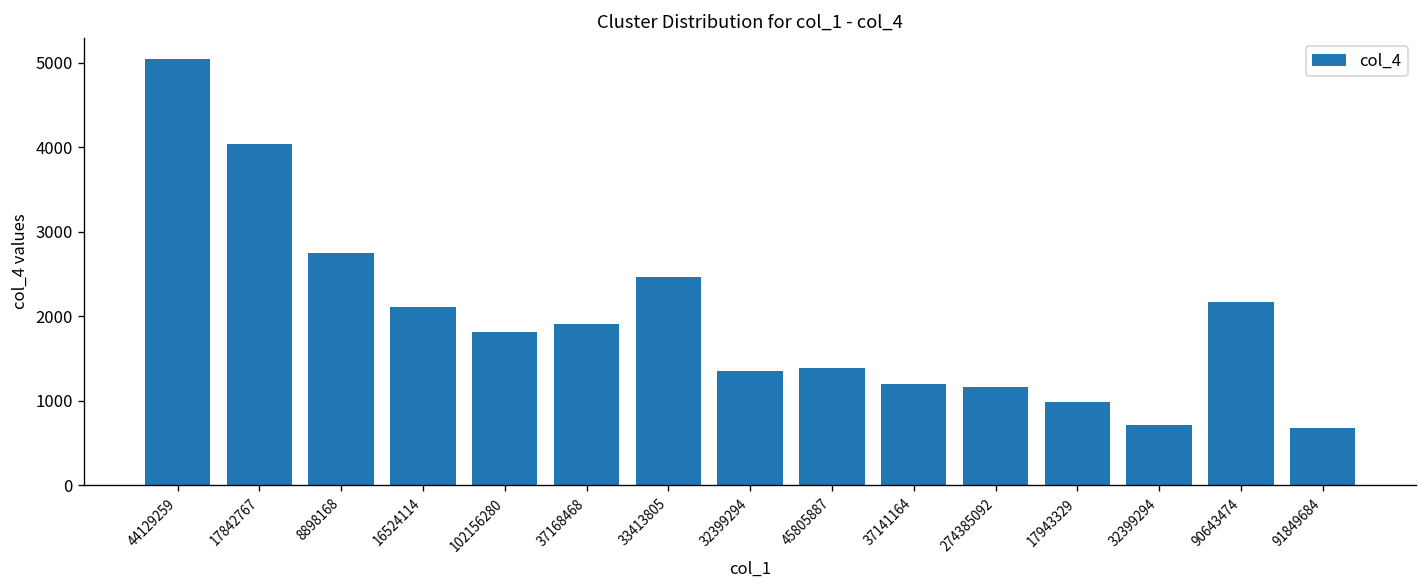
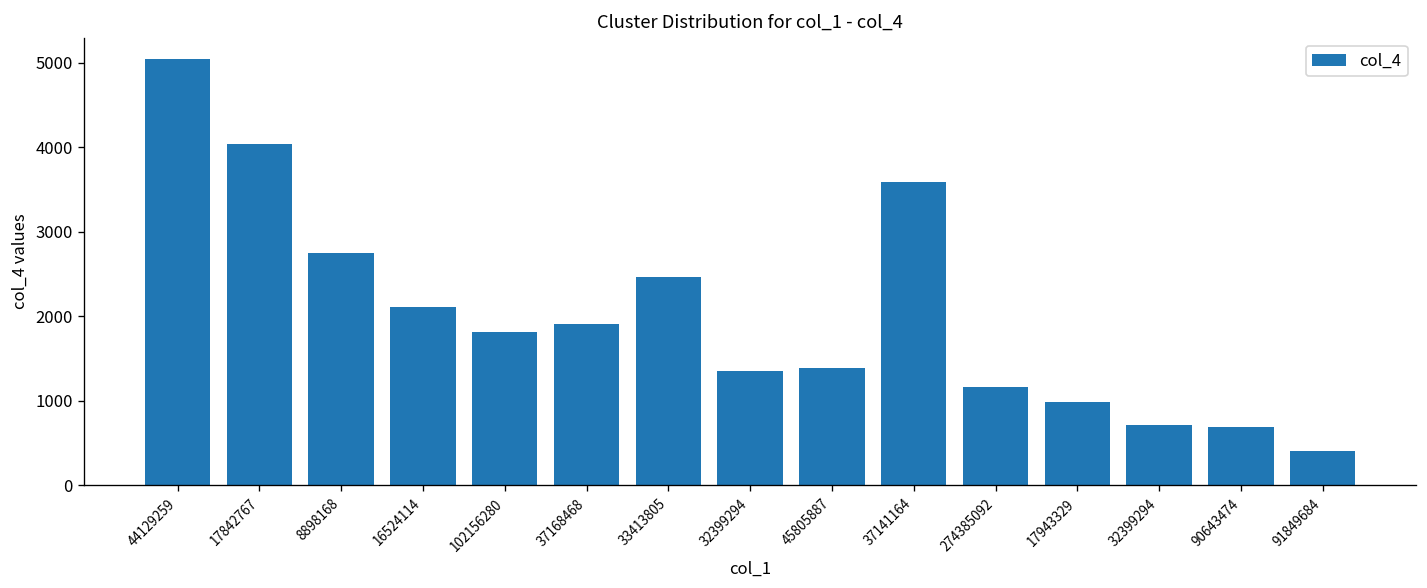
37141164: 1200 -> 3600
90643474: 2200 -> 700
91849684: 700 -> 400
